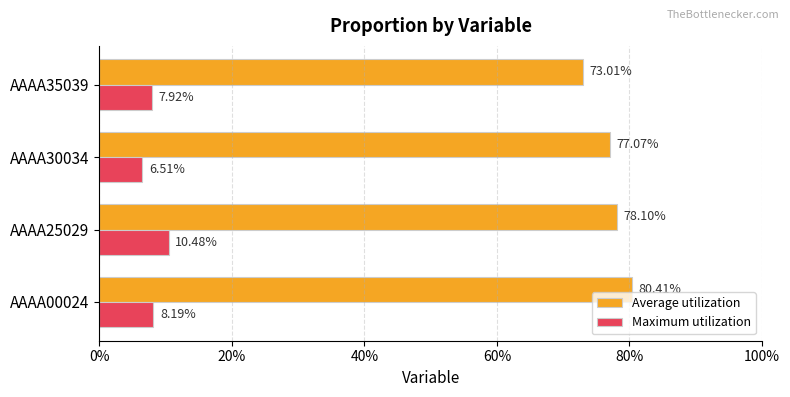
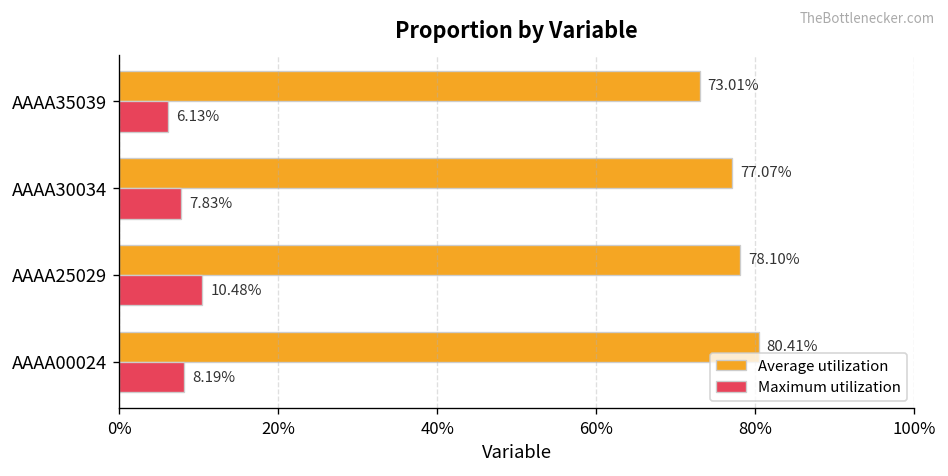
Maximum utilization, AAAA35039: 7.92% -> 6.13%
Maximum utilization, AAAA30034: 6.51% -> 7.83%
